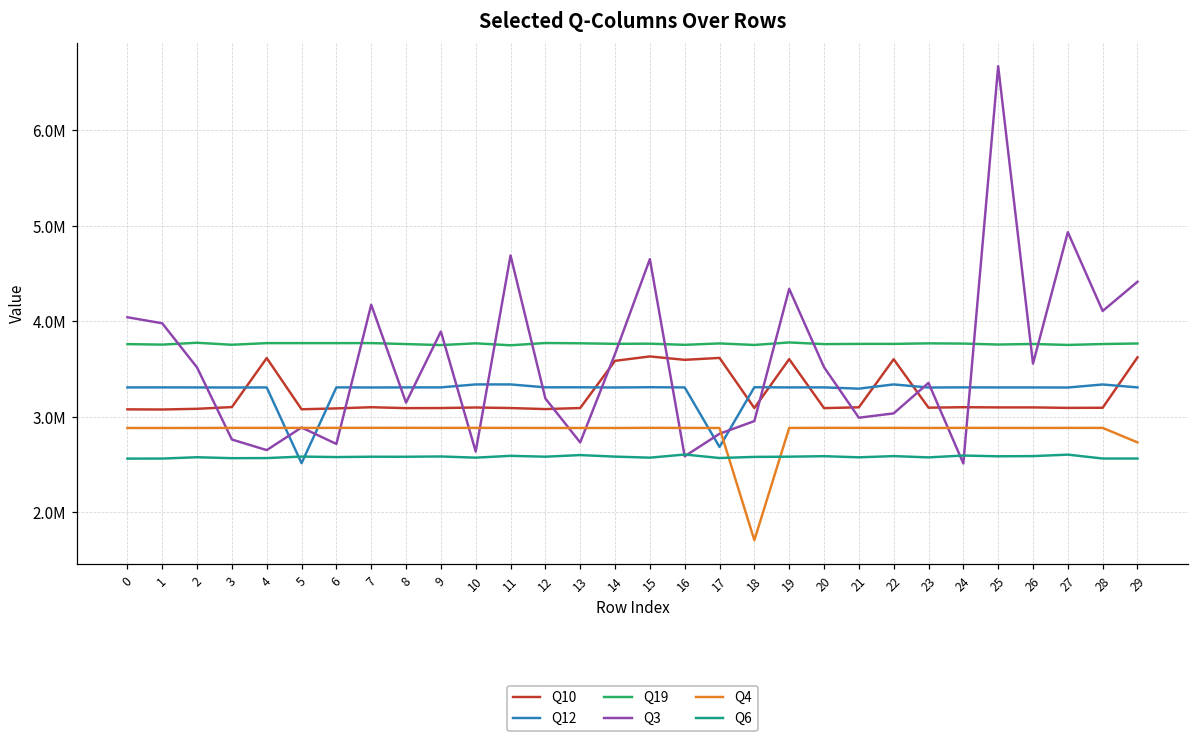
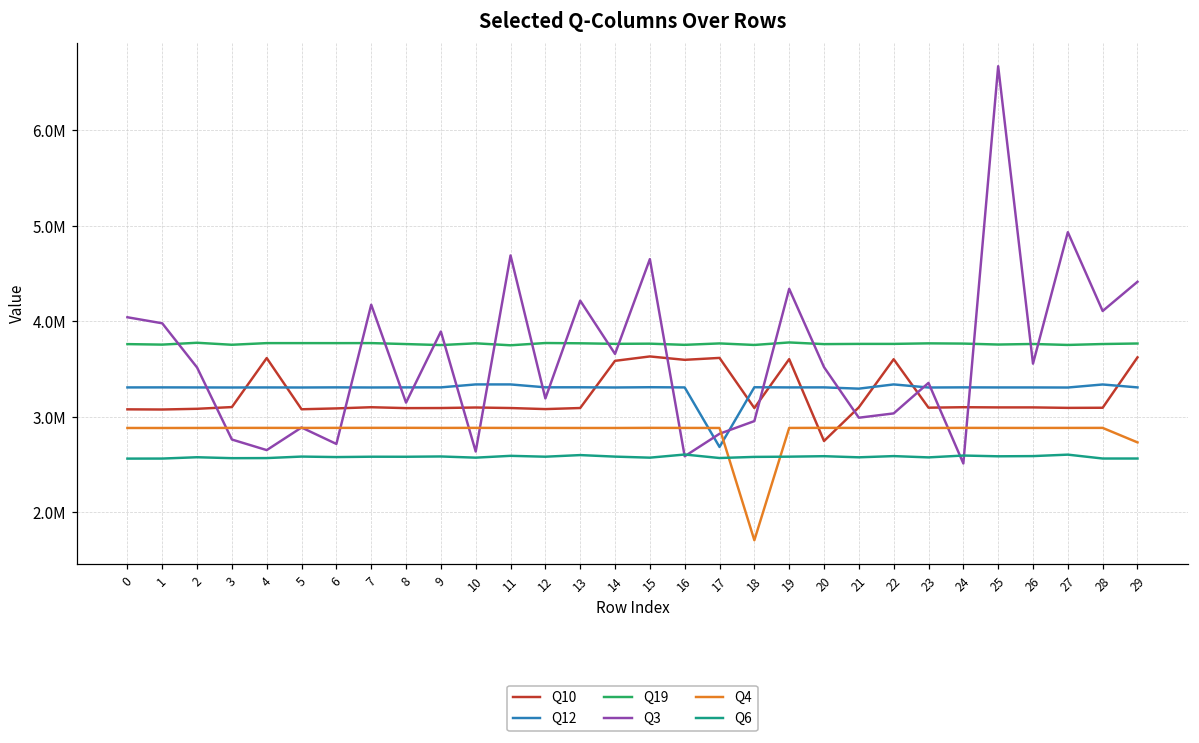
Q12, 5: 2500000 -> 3300000
Q3, 13: 2700000 -> 4200000
Q10, 20: 3100000 -> 2700000
